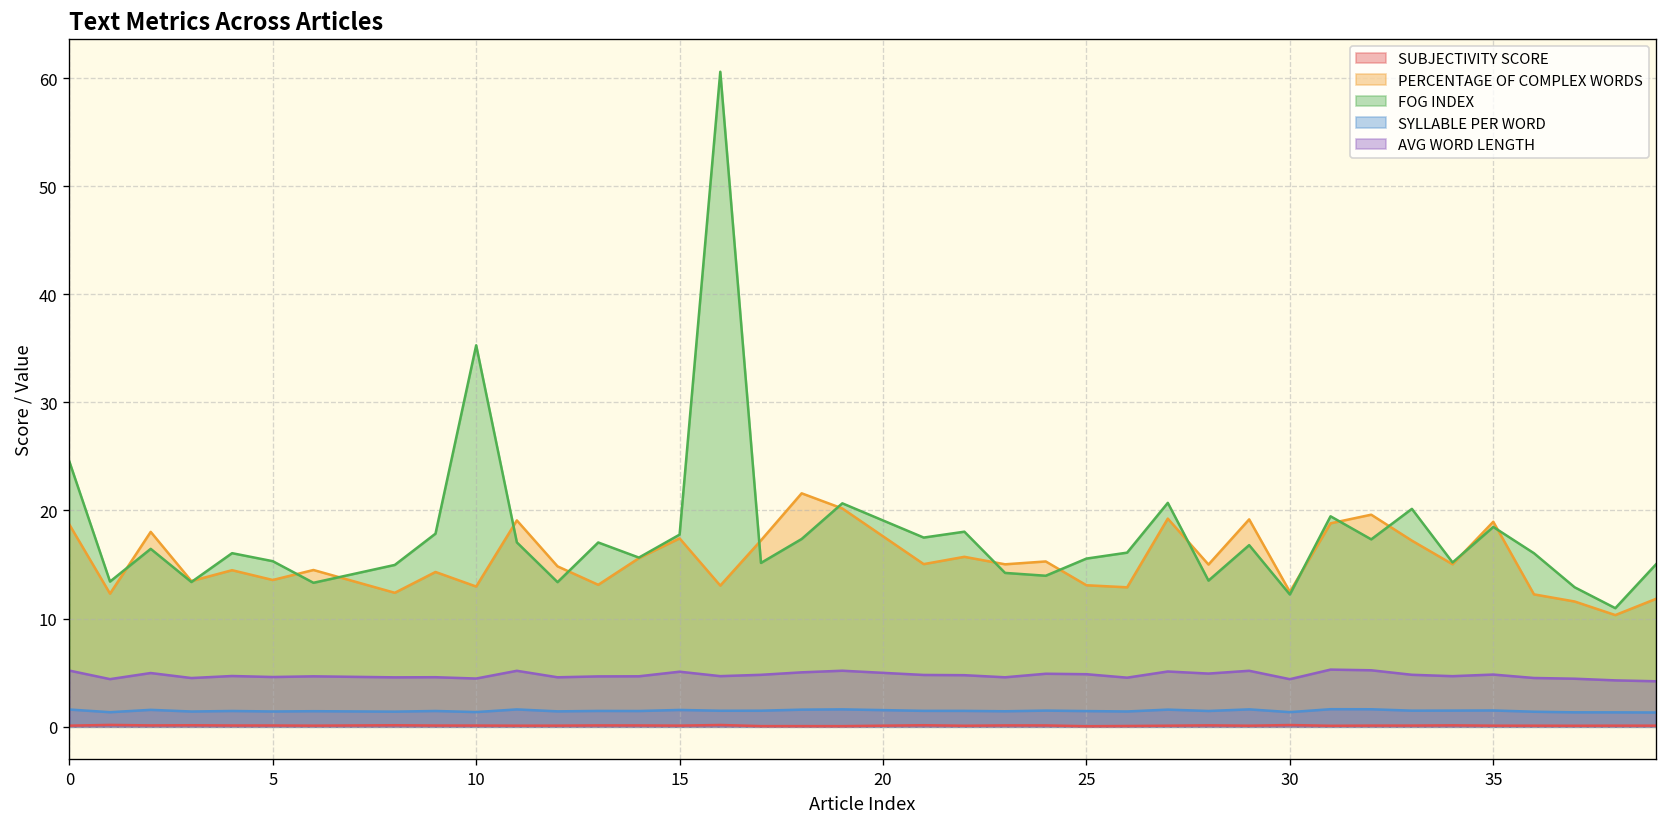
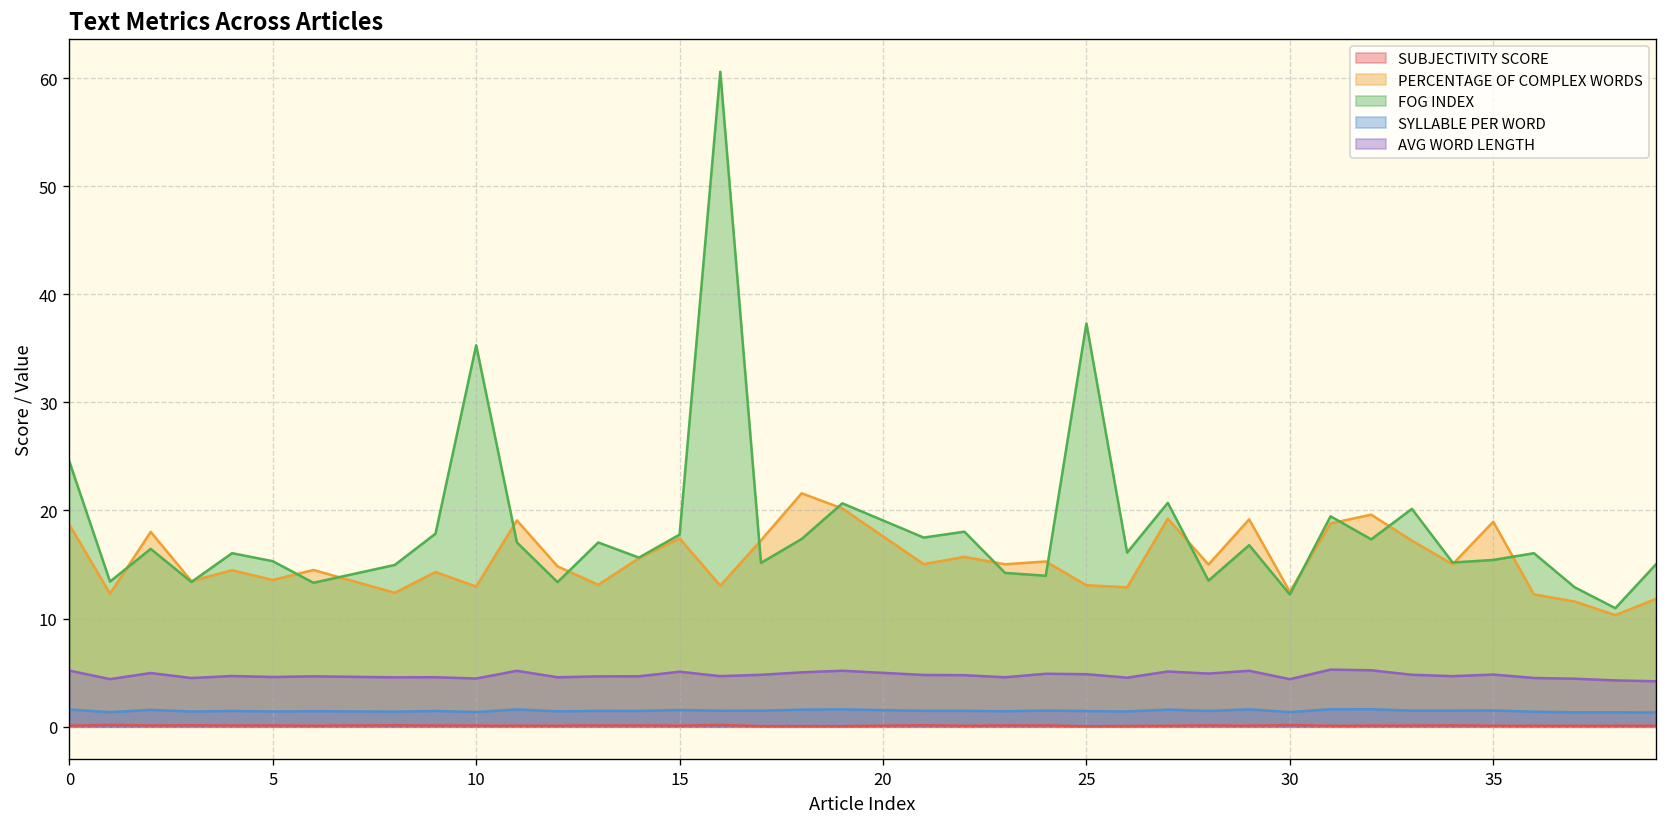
FOG INDEX, 25: 16 -> 37
FOG INDEX, 35: 18 -> 15
